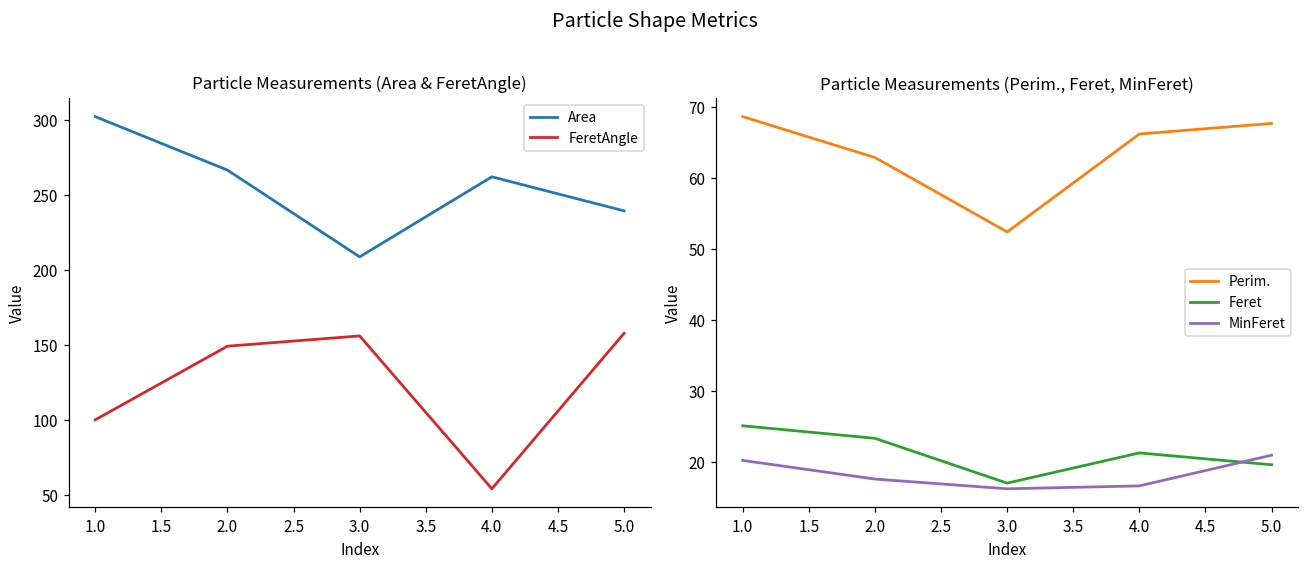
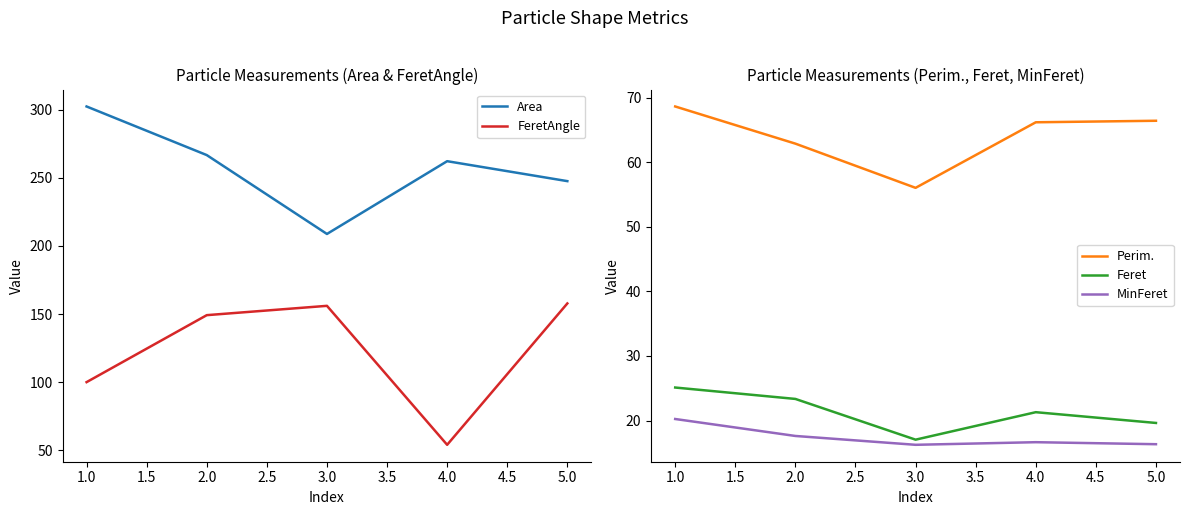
Particle Measurements (Area & FeretAngle), Area, 5.0: 239 -> 248
Particle Measurements (Perim., Feret, MinFeret), Perim., 3.0: 52 -> 56
Particle Measurements (Perim., Feret, MinFeret), Perim., 5.0: 68 -> 66
Particle Measurements (Perim., Feret, MinFeret), MinFeret, 5.0: 21 -> 16
